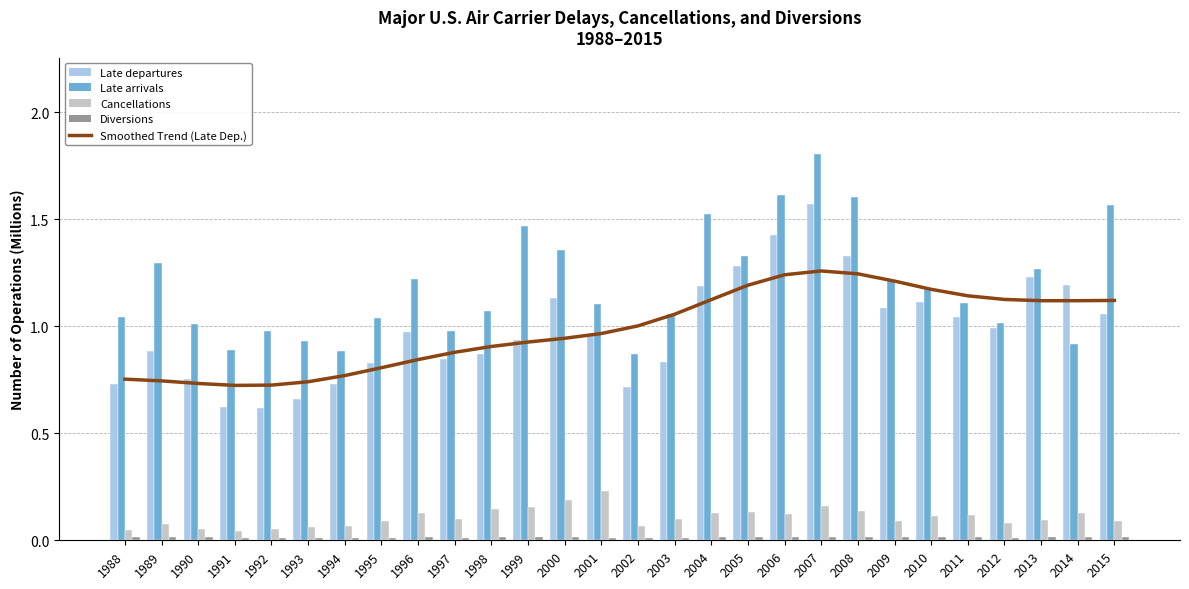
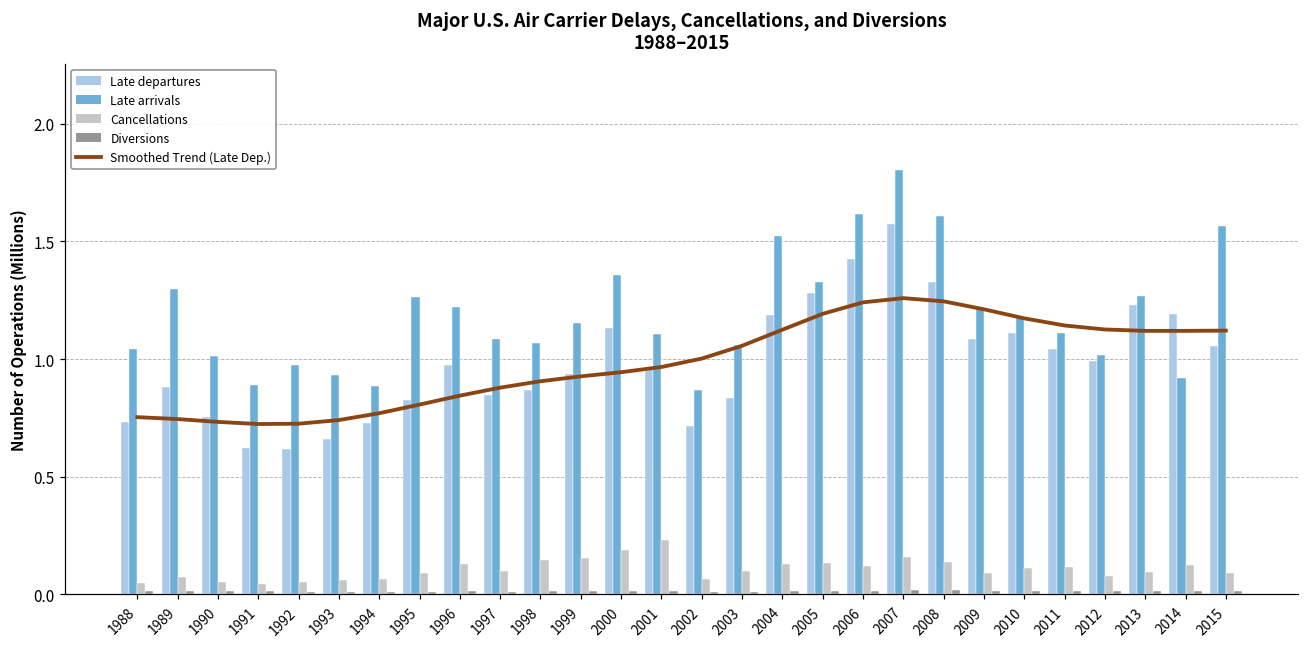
Late arrivals, 1995: 1.04 -> 1.26
Late arrivals, 1997: 0.98 -> 1.08
Late arrivals, 1999: 1.47 -> 1.15
